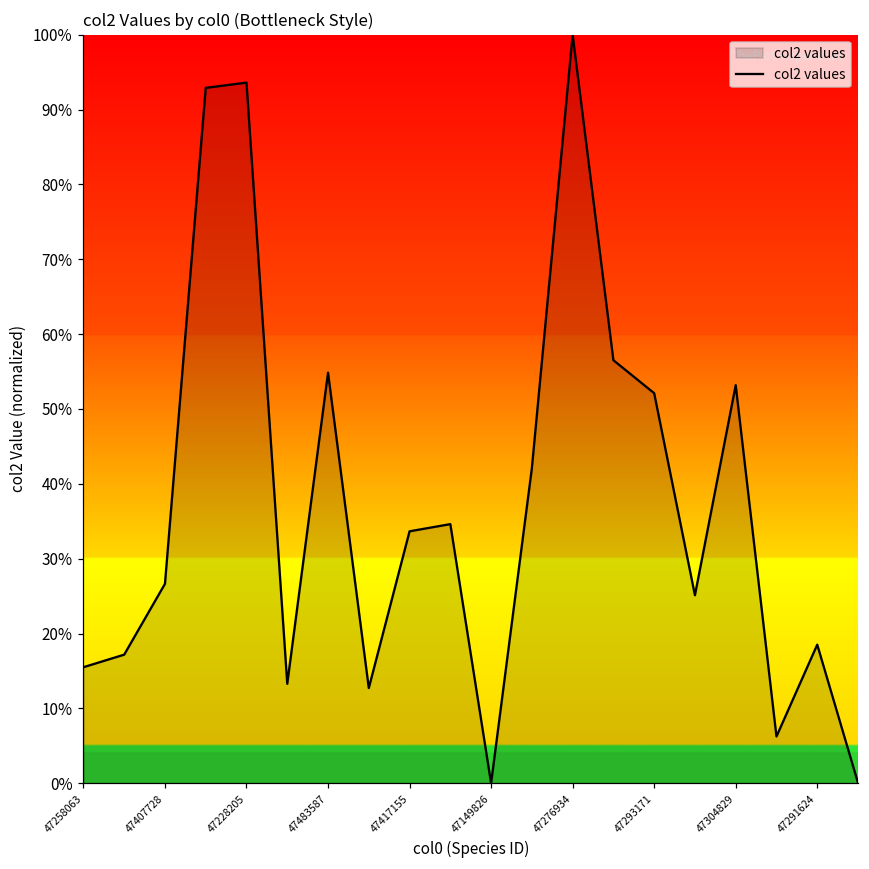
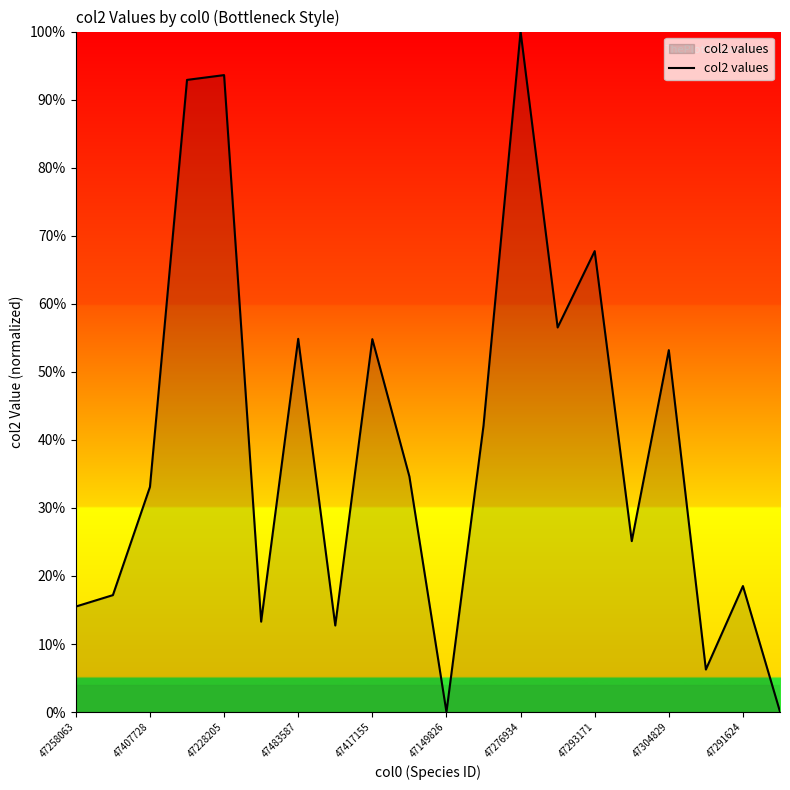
47407728: 27% -> 33%
47417155: 34% -> 55%
47293171: 52% -> 68%
